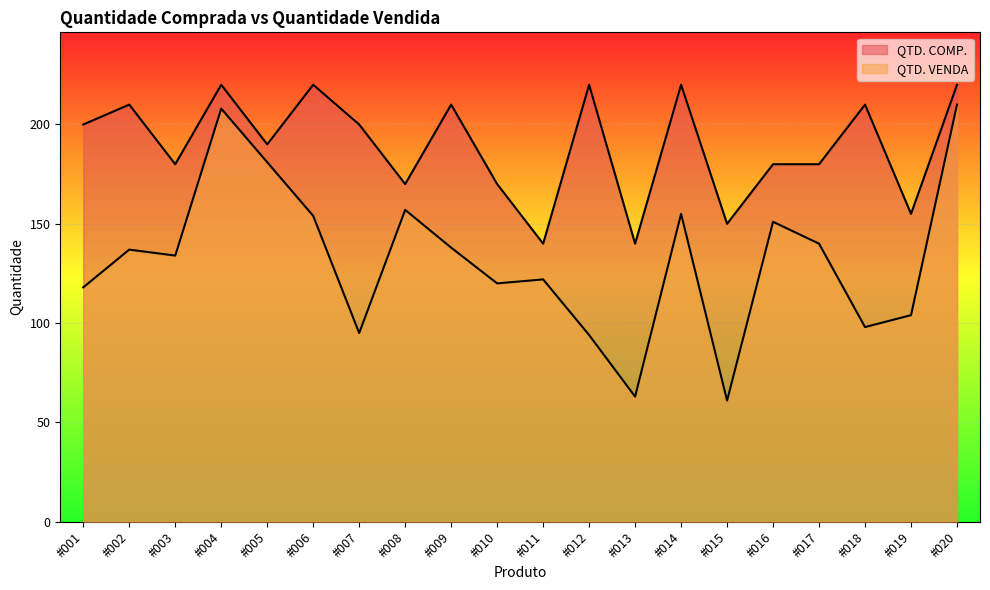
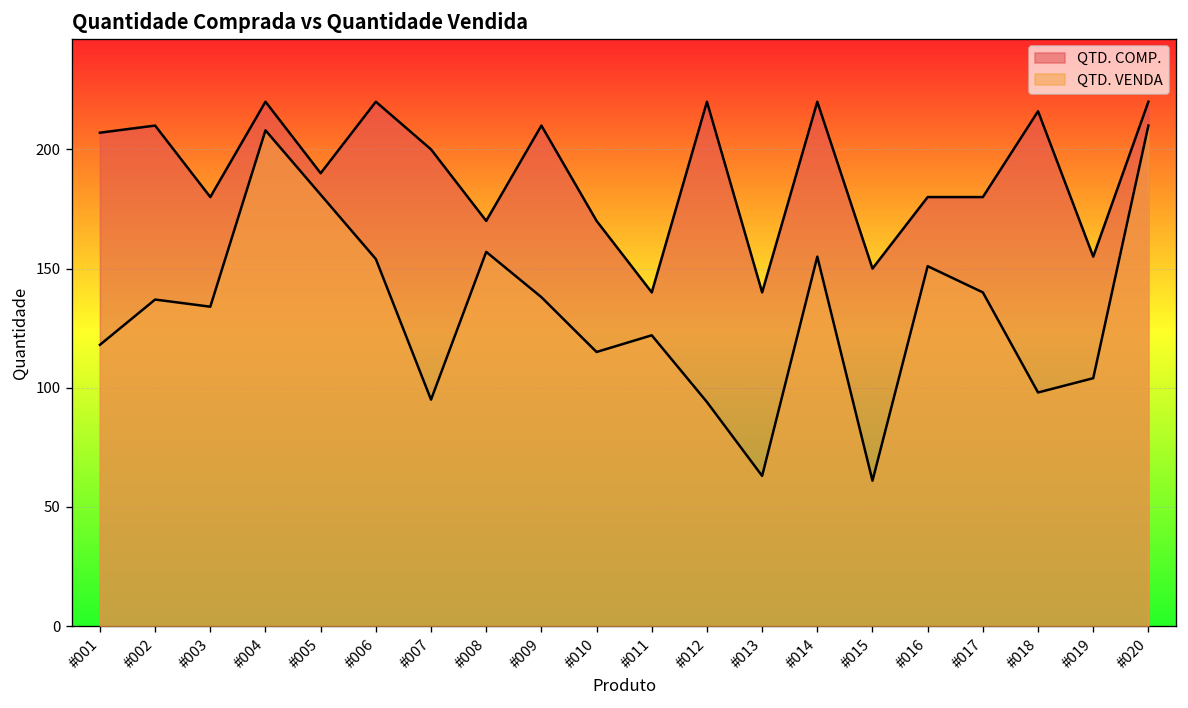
QTD. COMP., #001: 200 -> 207
QTD. VENDA, #010: 120 -> 115
QTD. COMP., #018: 210 -> 216
